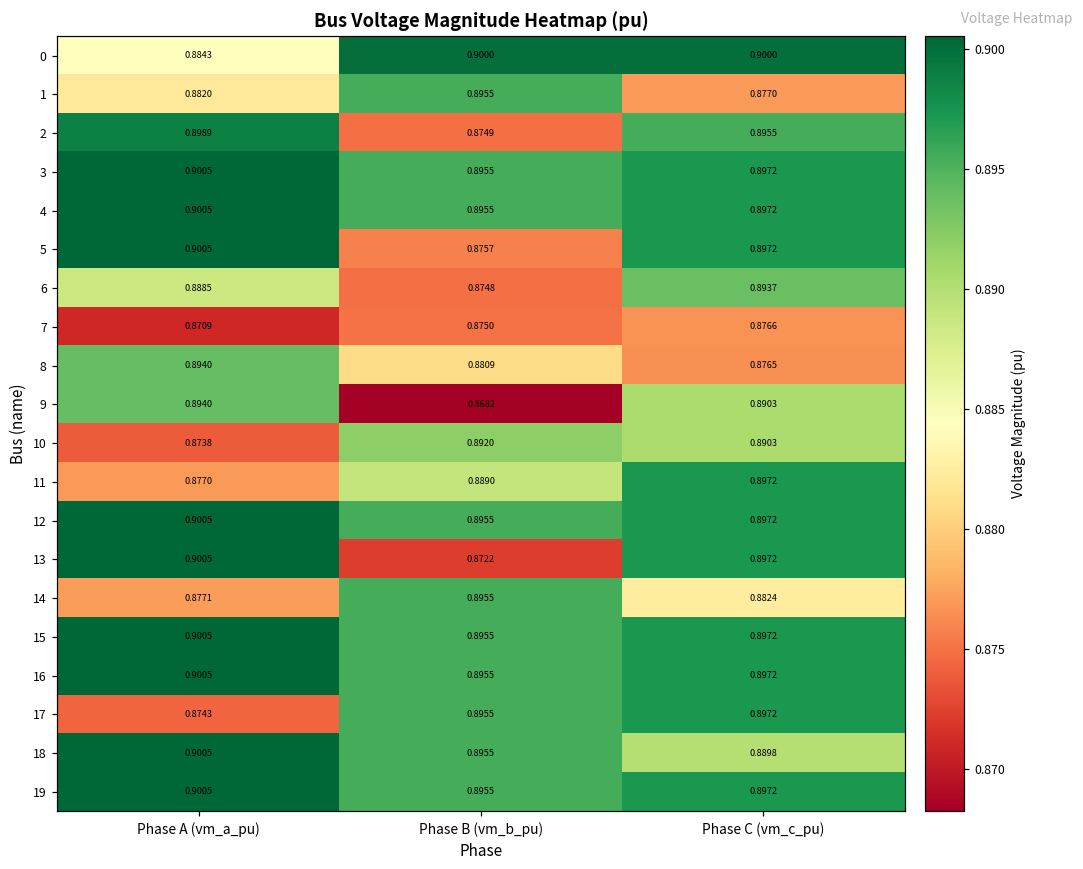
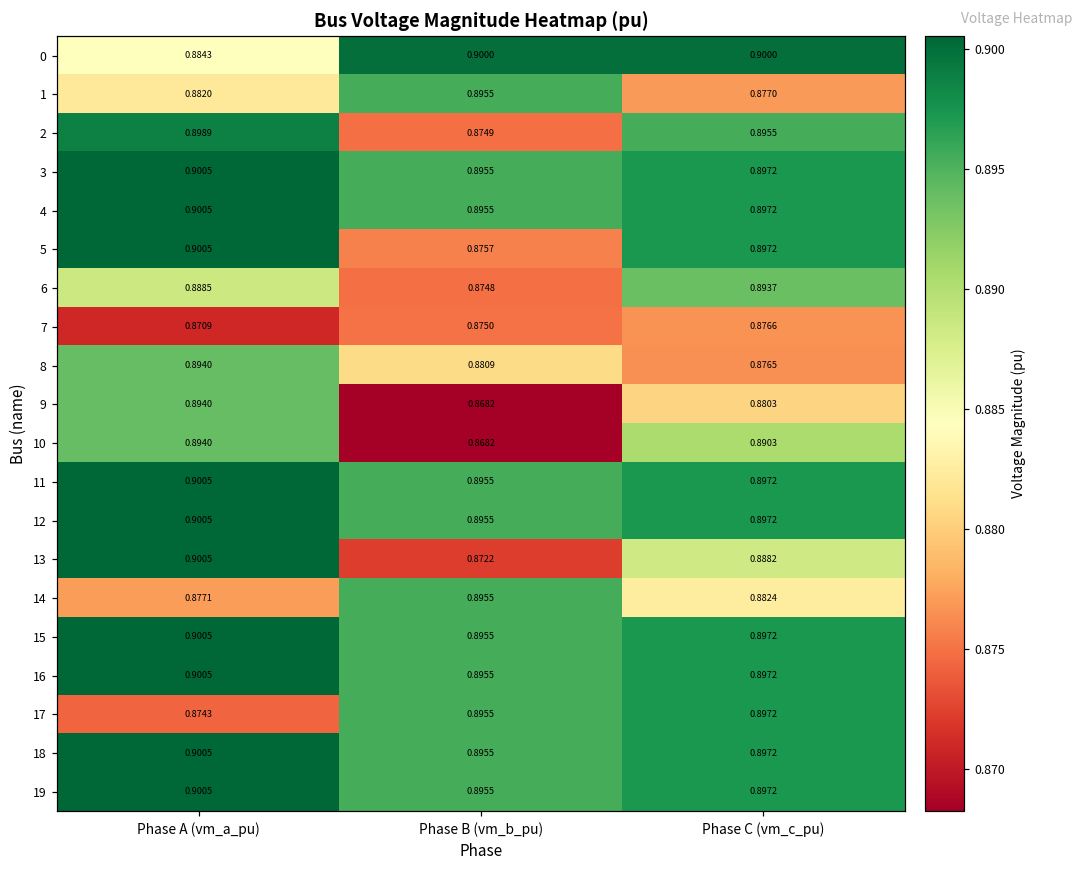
9, Phase C (vm_c_pu): 0.8903 -> 0.8803
10, Phase A (vm_a_pu): 0.8738 -> 0.8940
10, Phase B (vm_b_pu): 0.8920 -> 0.8682
11, Phase A (vm_a_pu): 0.8770 -> 0.9005
11, Phase B (vm_b_pu): 0.8890 -> 0.8955
13, Phase C (vm_c_pu): 0.8972 -> 0.8882
18, Phase C (vm_c_pu): 0.8898 -> 0.8972
